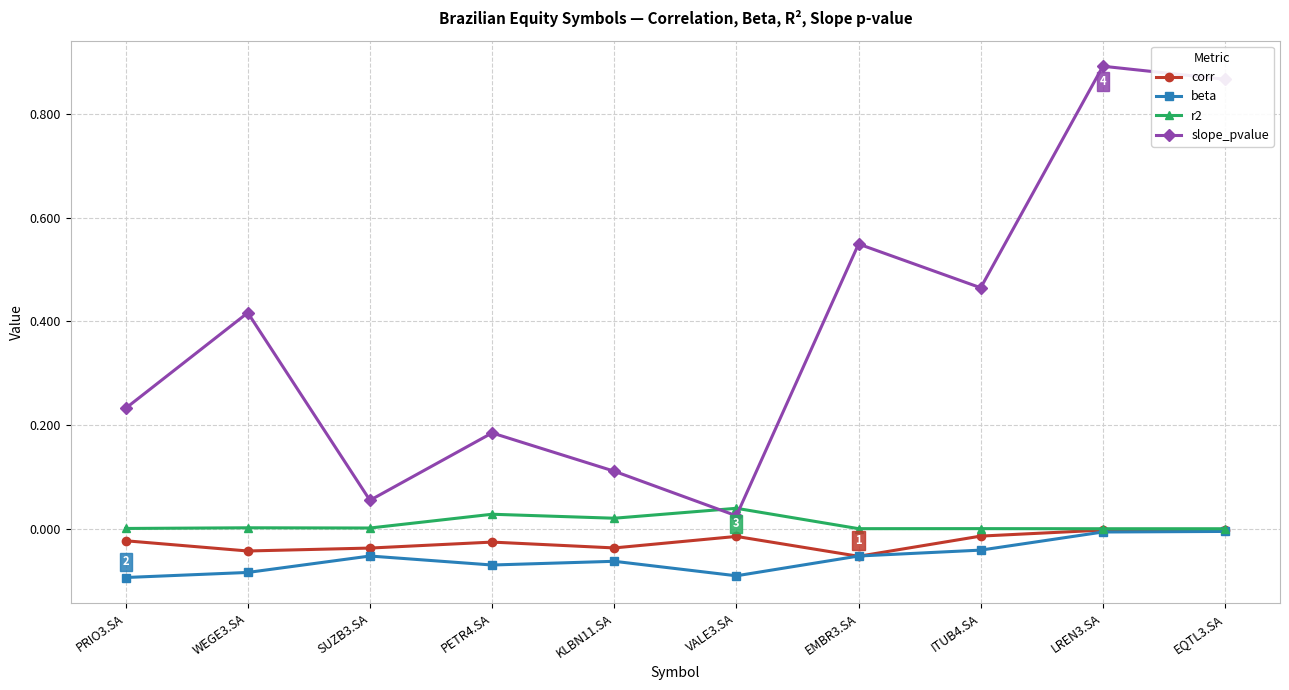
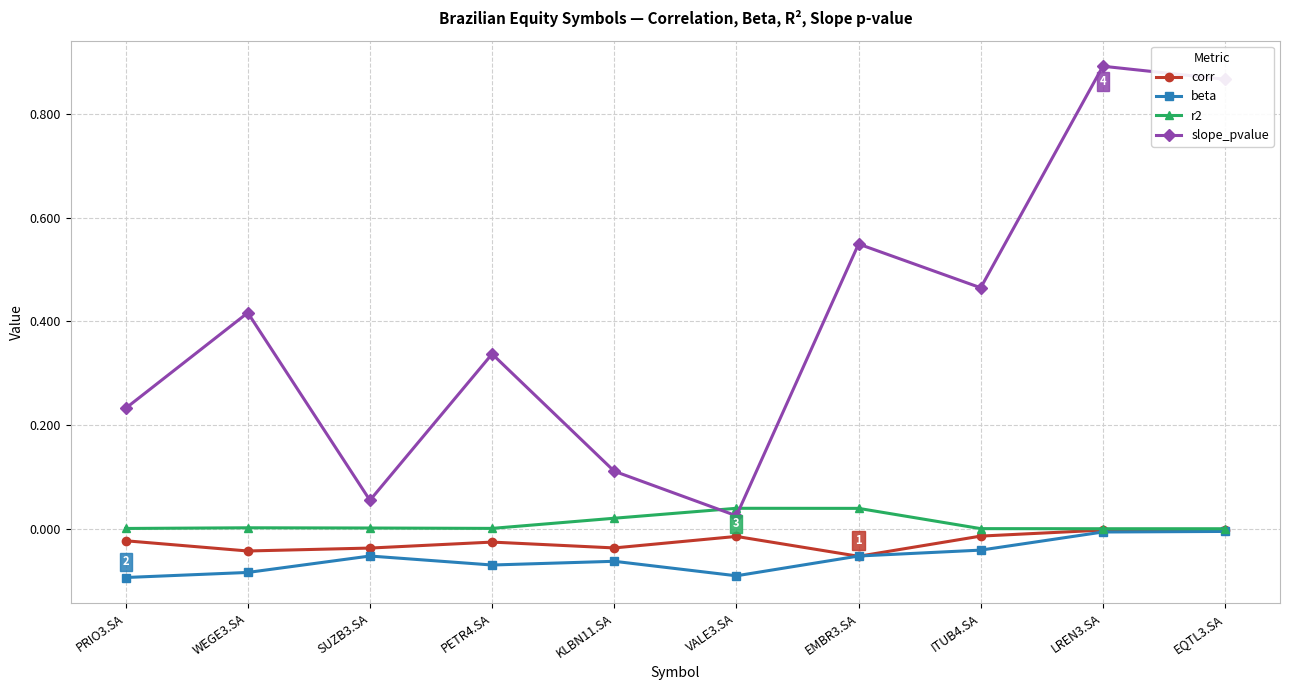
r2, PETR4.SA: 0.03 -> 0.00
slope_pvalue, PETR4.SA: 0.18 -> 0.34
r2, EMBR3.SA: 0.00 -> 0.04
